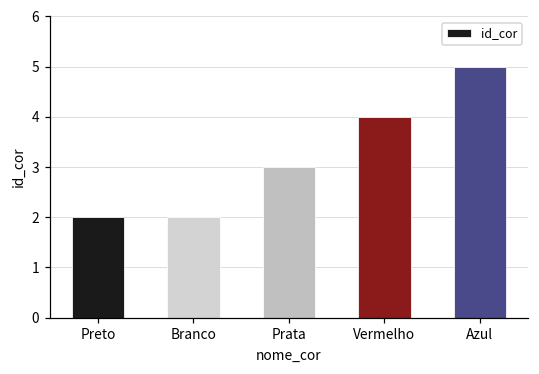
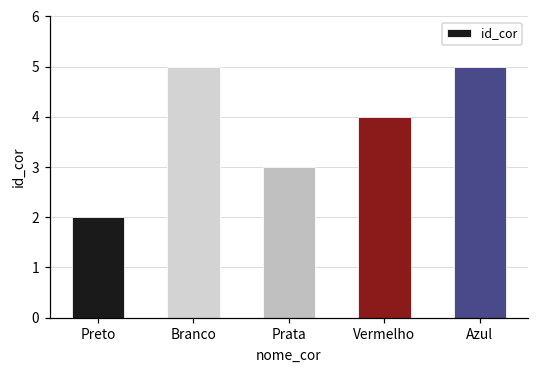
Branco: 2 -> 5
